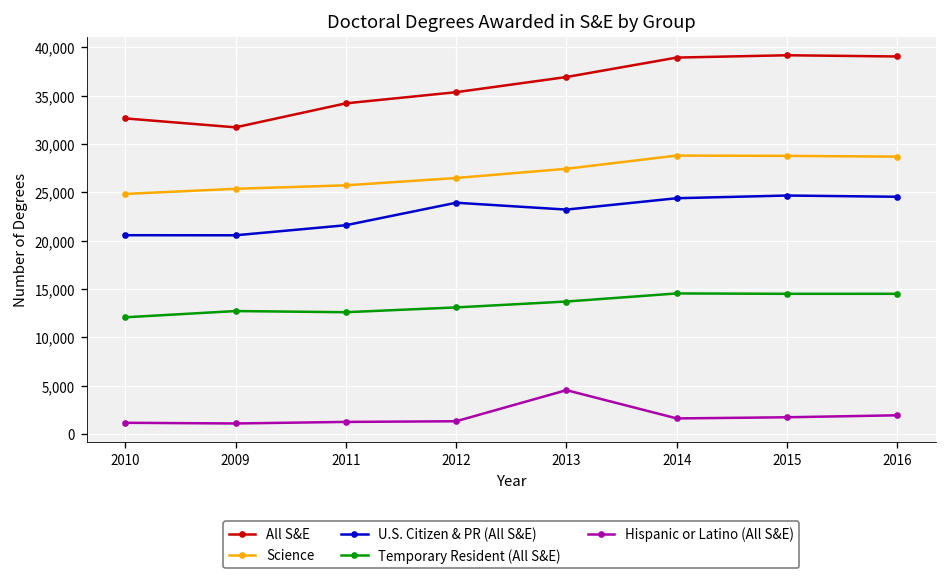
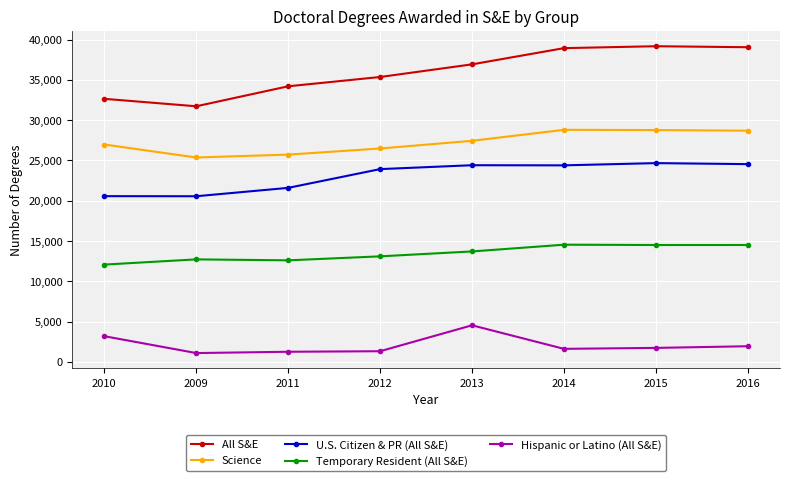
Science, 2010: 25,000 -> 27,000
Hispanic or Latino (All S&E), 2010: 1,000 -> 3,000
U.S. Citizen & PR (All S&E), 2013: 23,000 -> 24,000
